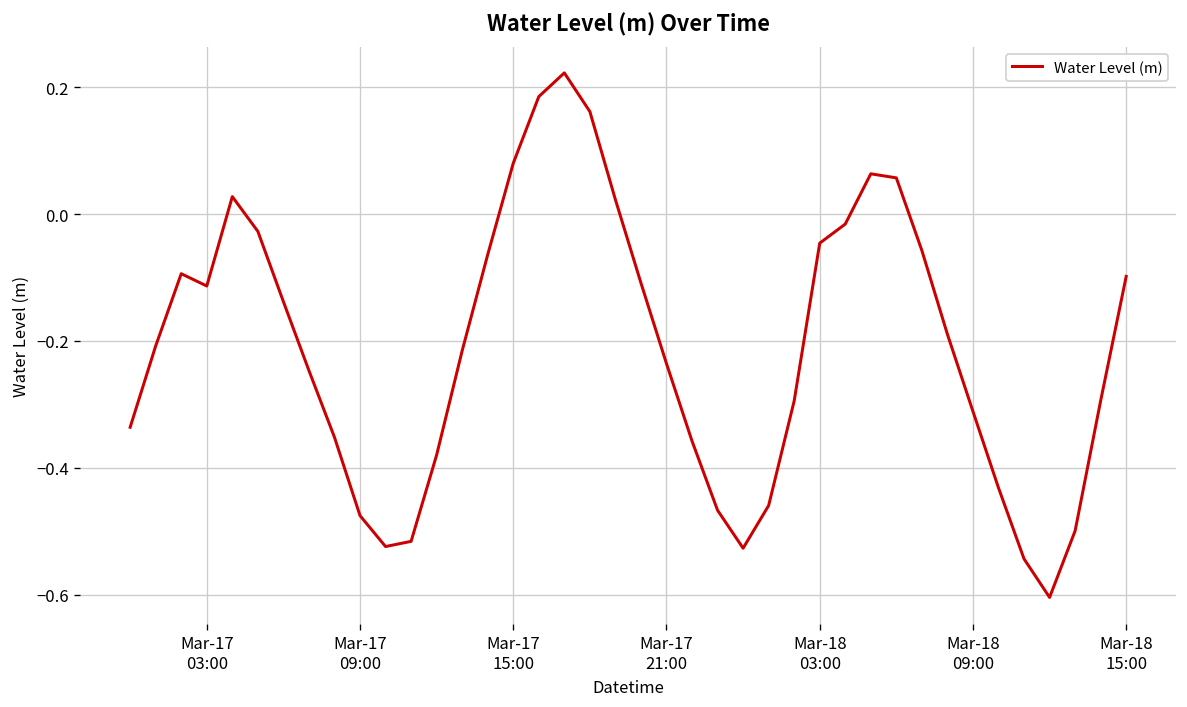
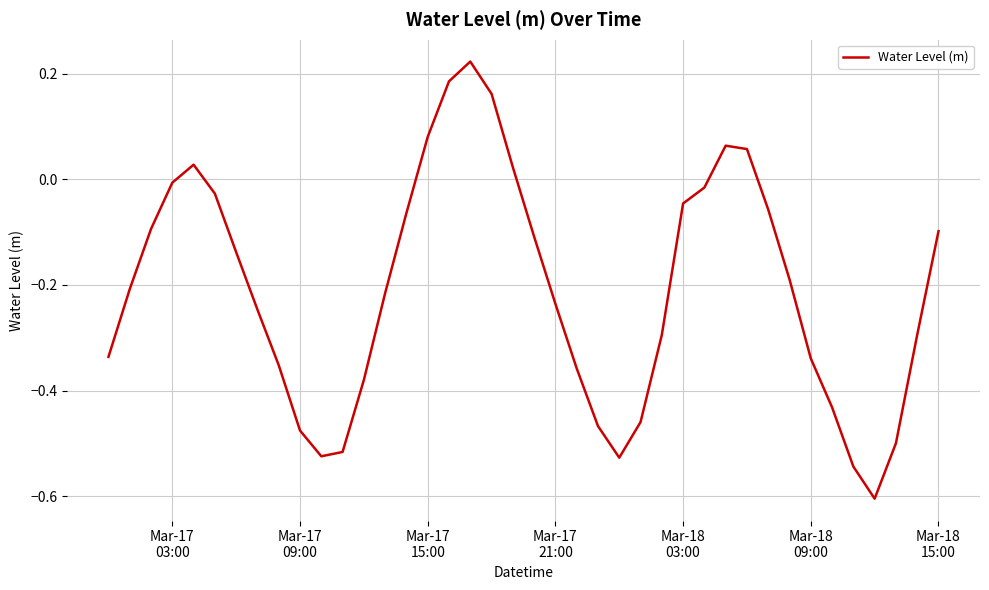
Mar-17 03:00: -0.11 -> -0.01
Mar-18 09:00: -0.31 -> -0.34
